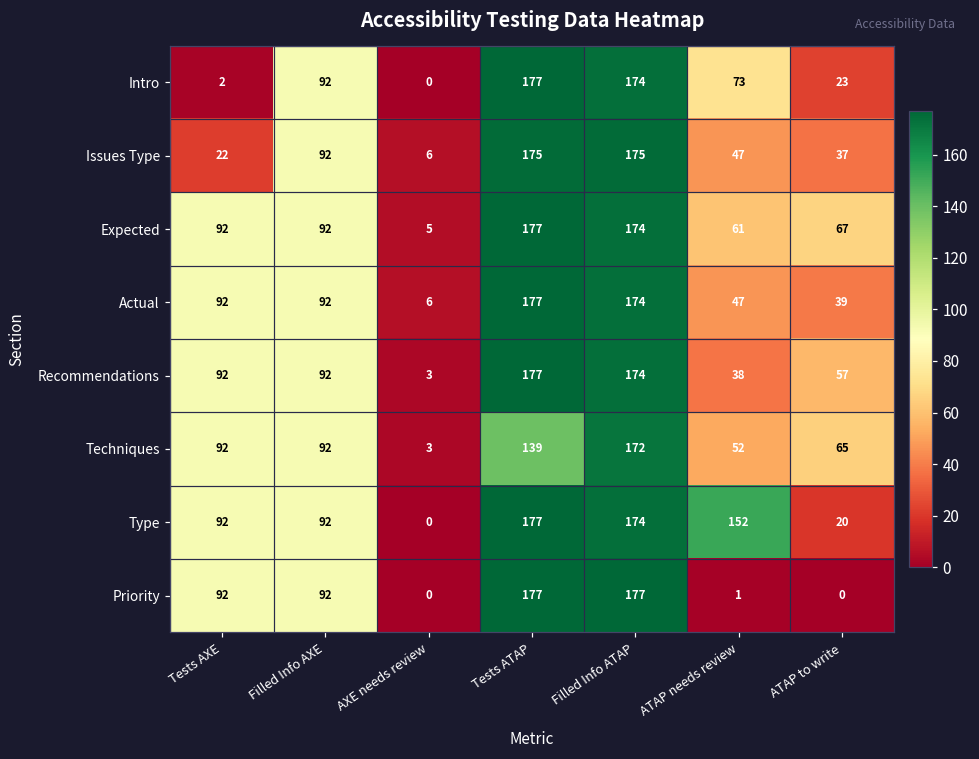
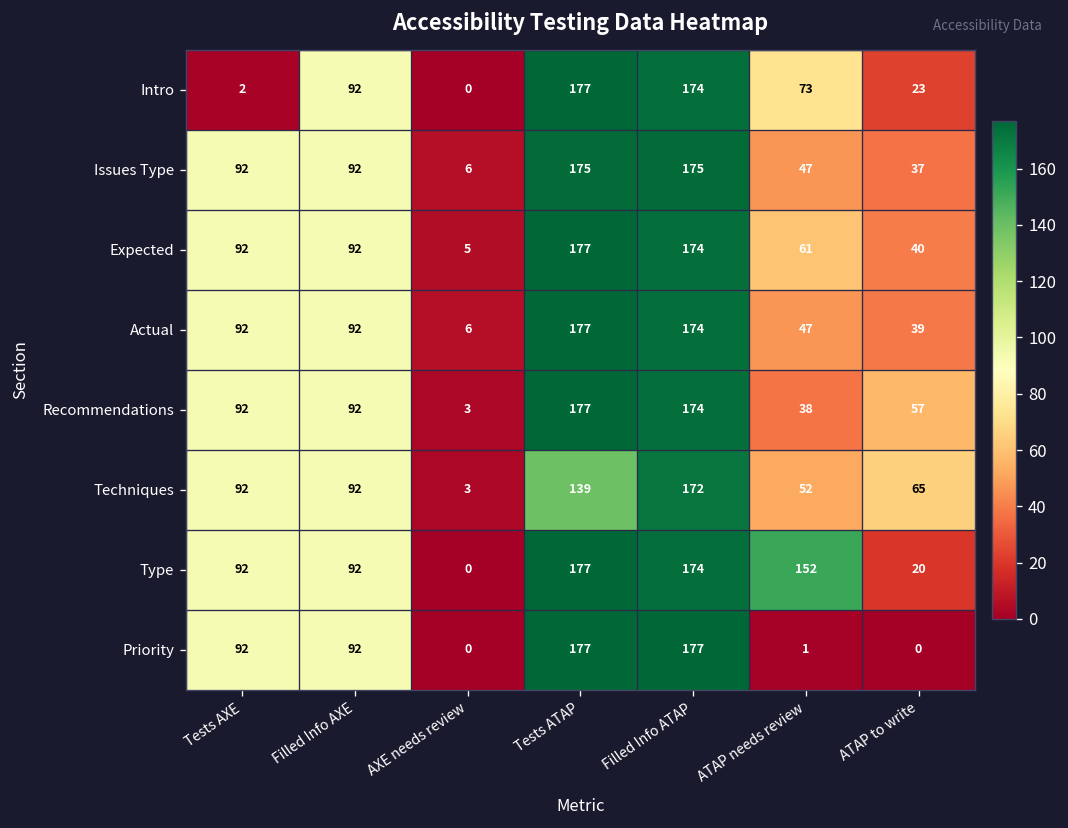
Issues Type, Tests AXE: 22 -> 92
Expected, ATAP to write: 67 -> 40
